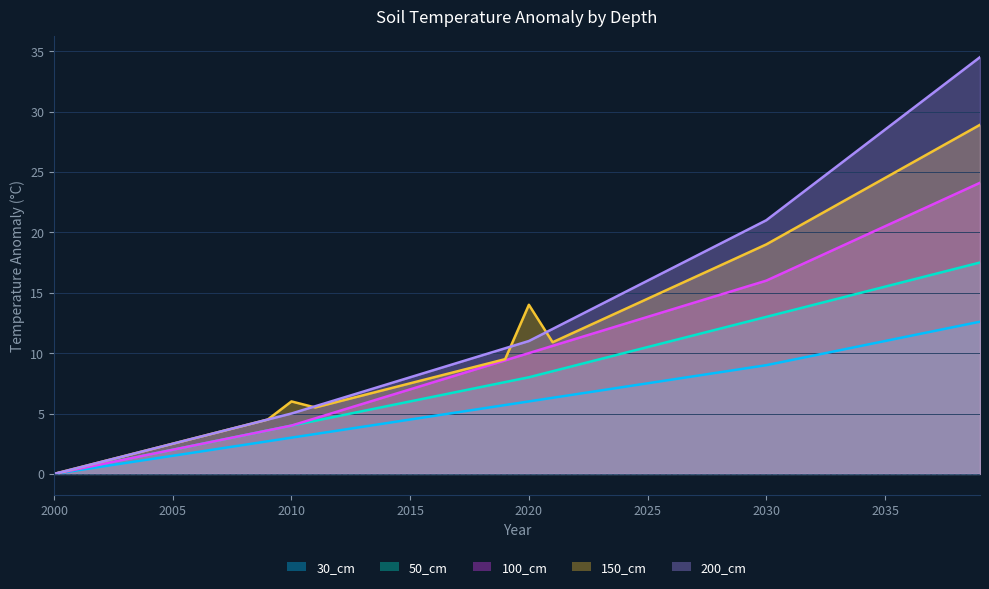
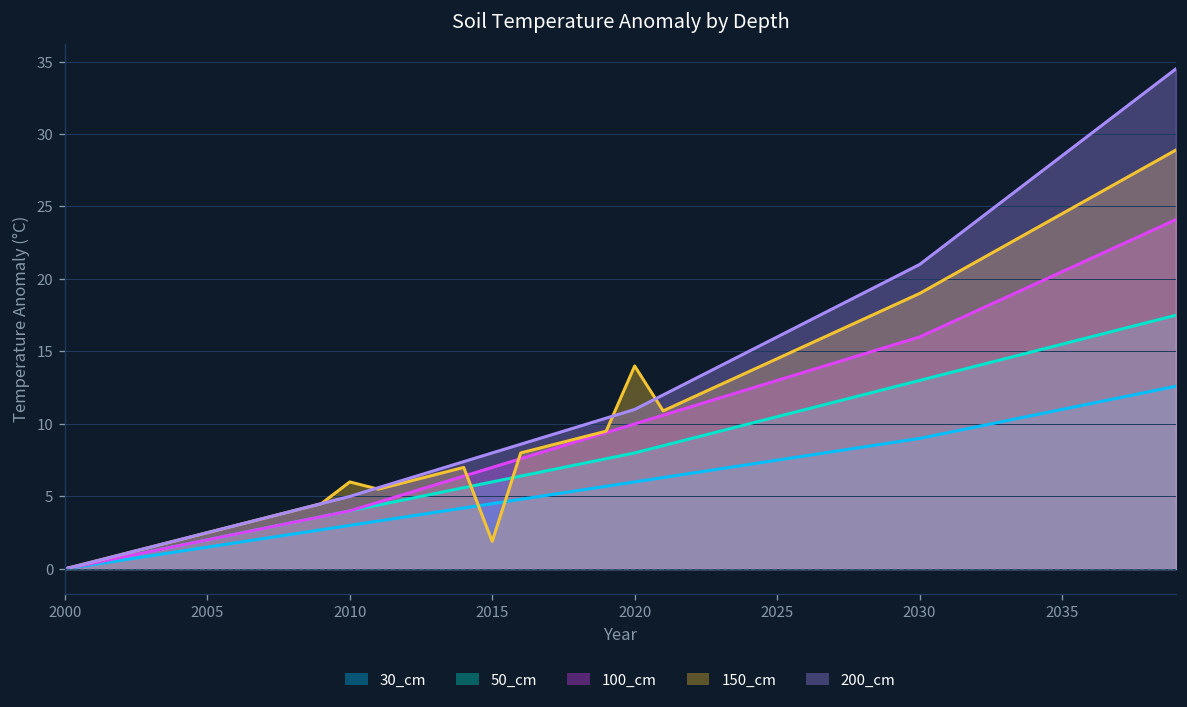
150_cm, 2015: 7.5 -> 1.9
